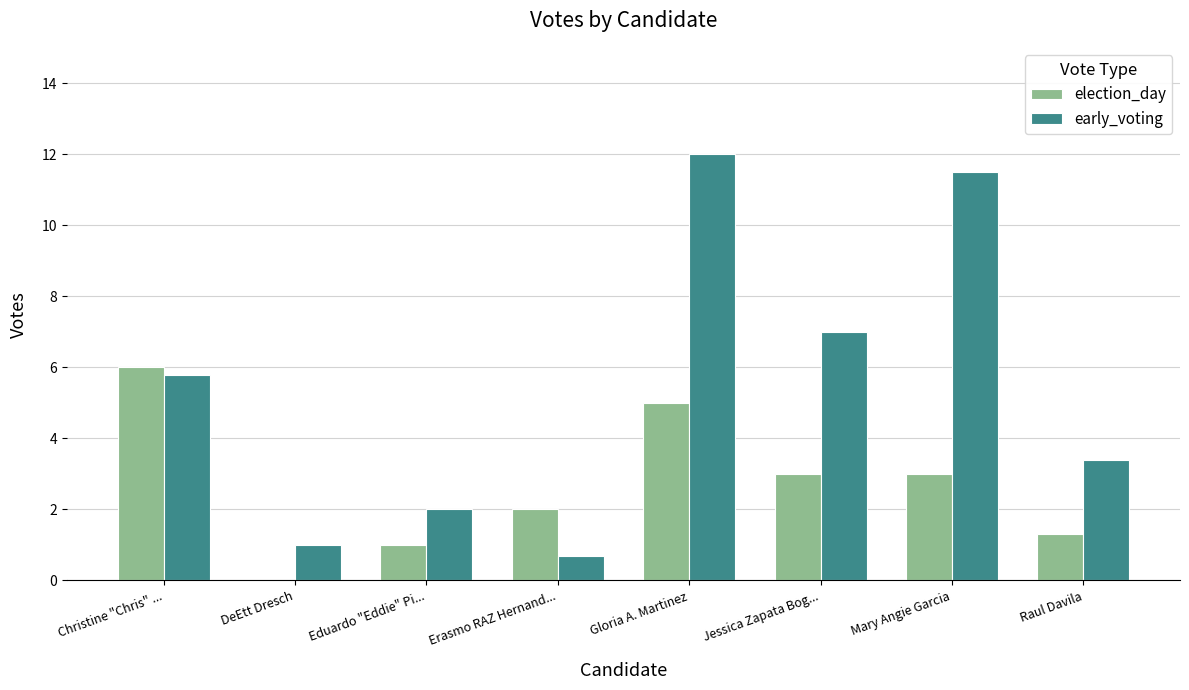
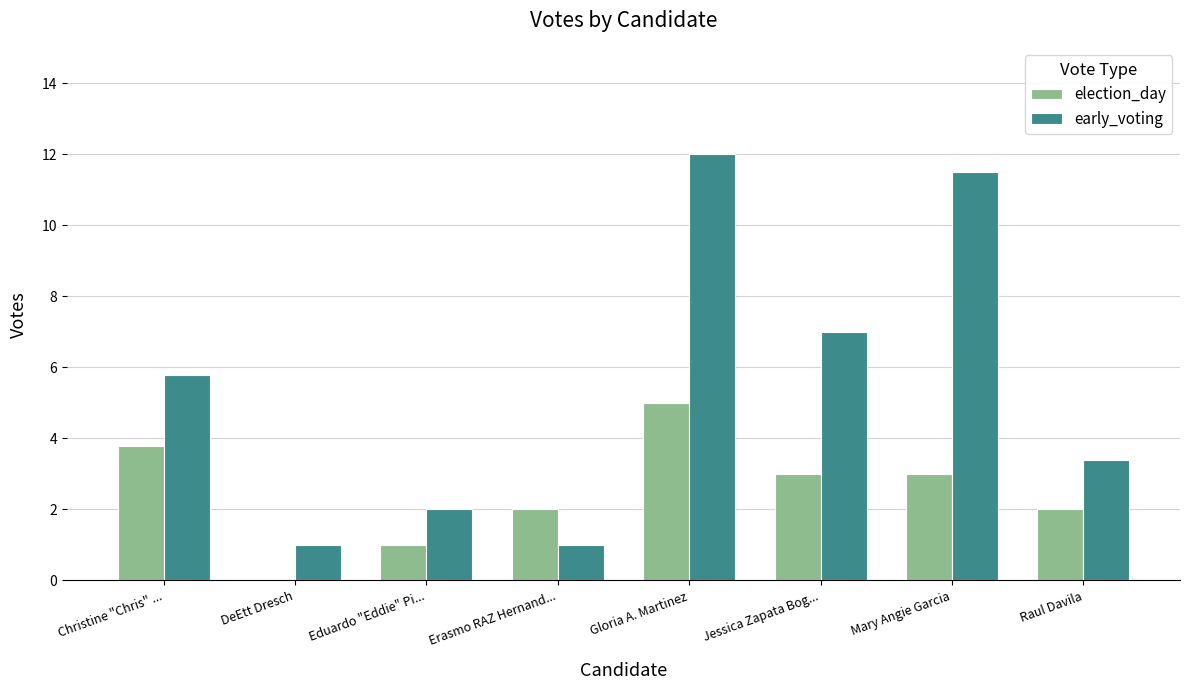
election_day, Christine "Chris" ...: 6.0 -> 3.8
early_voting, Erasmo RAZ Hernand...: 0.7 -> 1.0
election_day, Raul Davila: 1.3 -> 2.0
